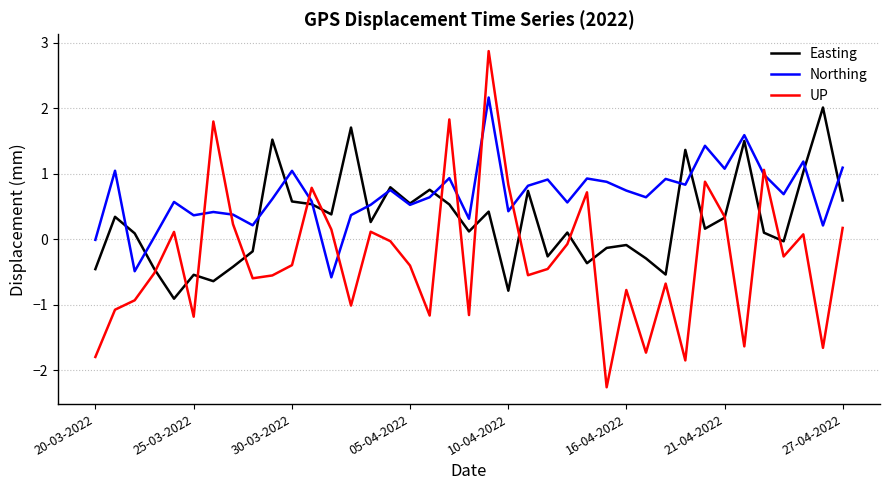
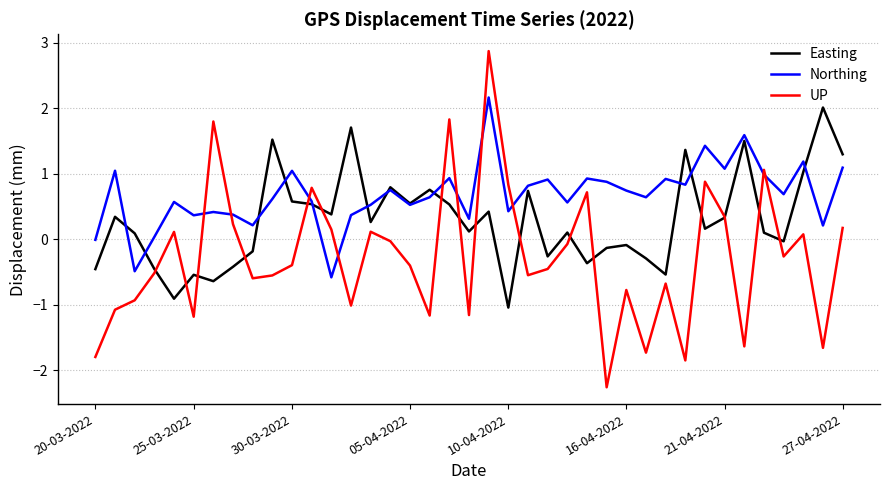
Easting, 10-04-2022: -0.8 -> -1.0
Easting, 27-04-2022: 0.6 -> 1.3
